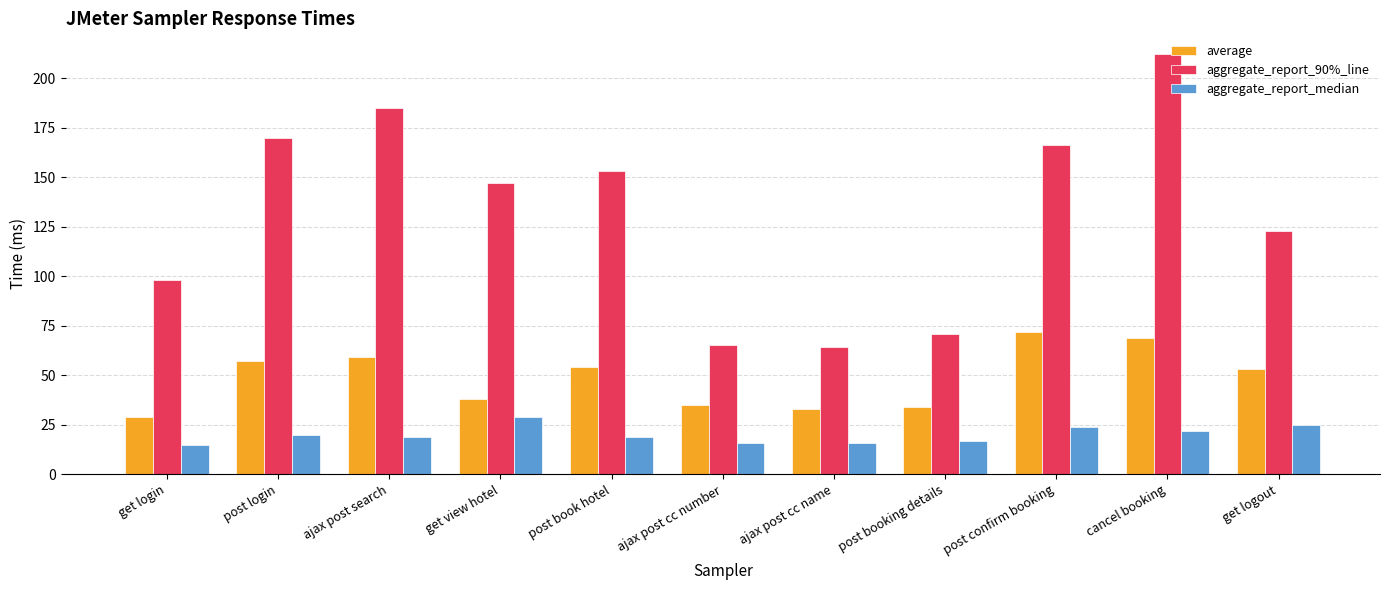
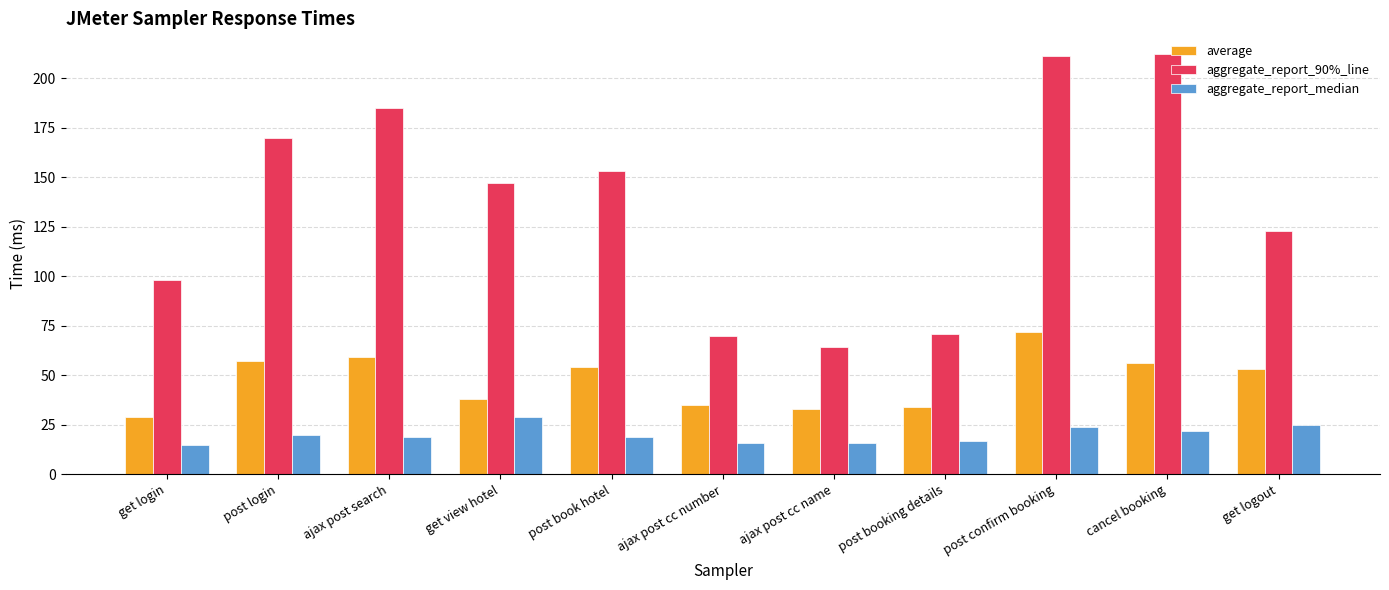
aggregate_report_90%_line, ajax post cc number: 65 -> 70
aggregate_report_90%_line, post confirm booking: 166 -> 211
average, cancel booking: 69 -> 56
